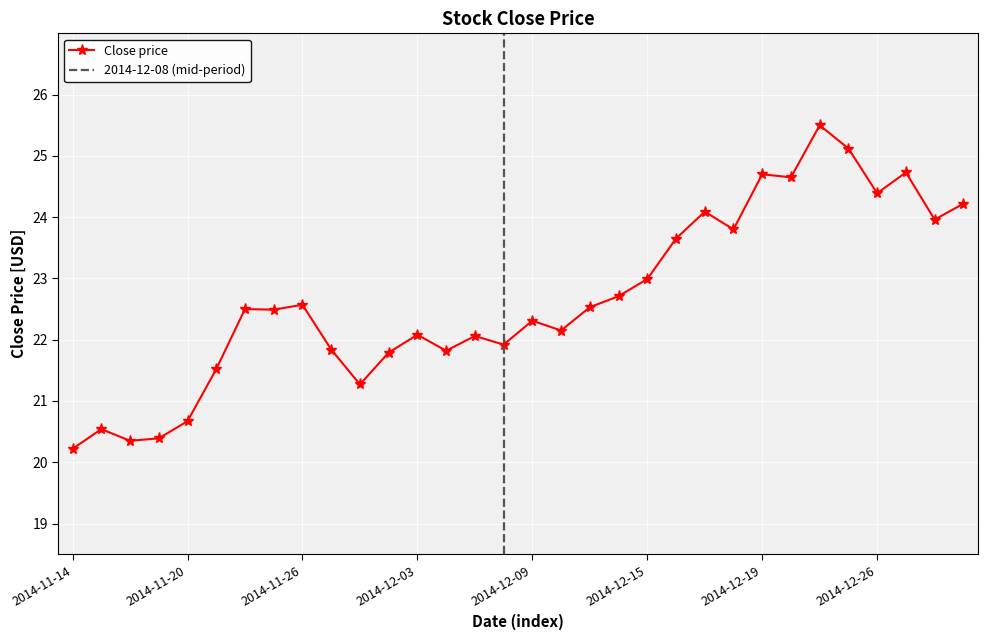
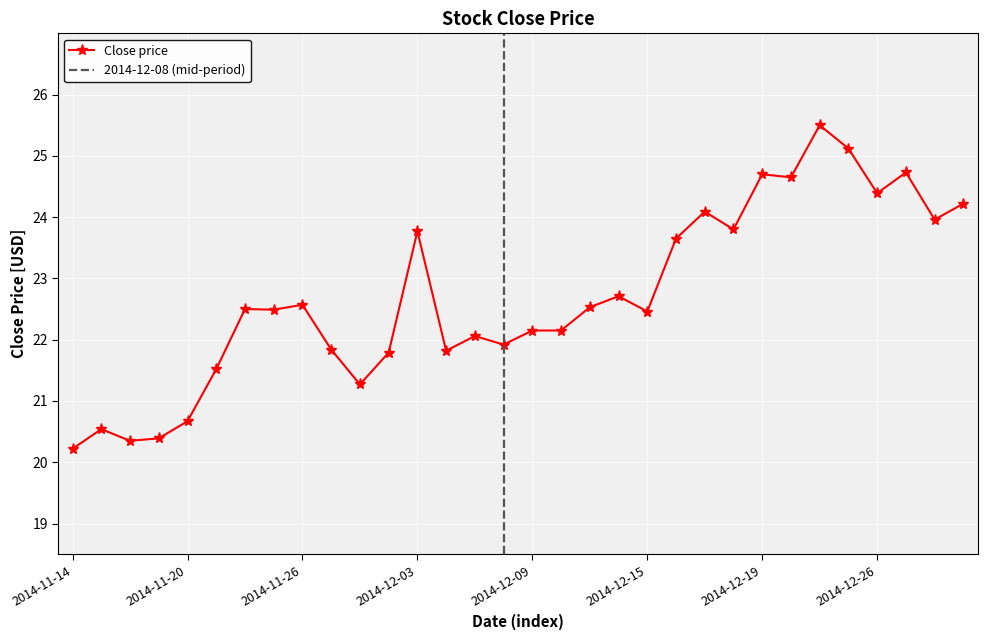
2014-12-03: 22.1 -> 23.8
2014-12-09: 22.3 -> 22.2
2014-12-15: 23.0 -> 22.5
